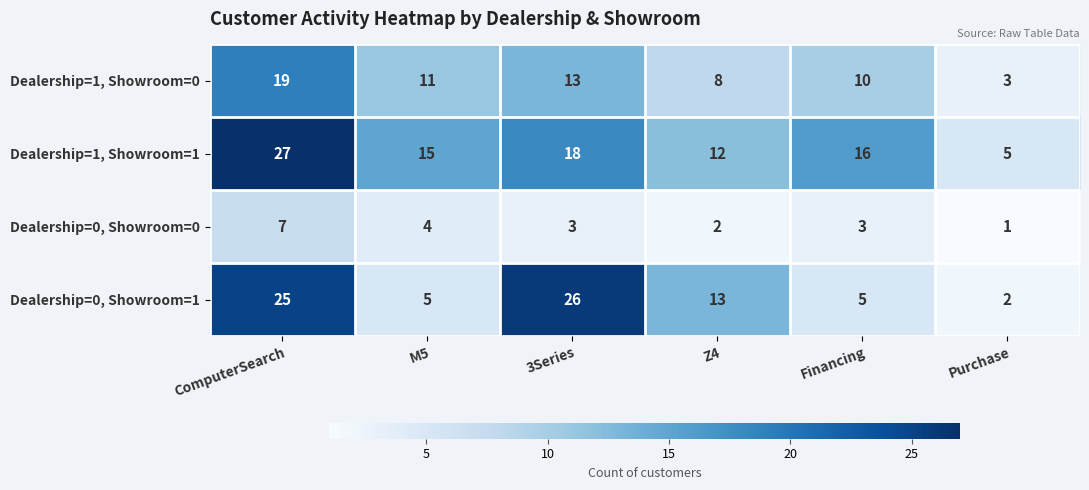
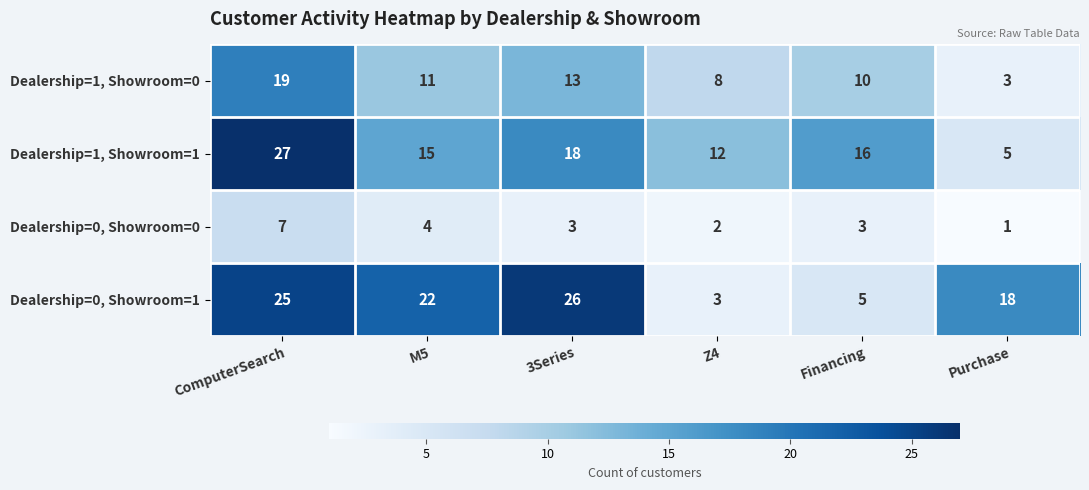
Dealership=0, Showroom=1, M5: 5 -> 22
Dealership=0, Showroom=1, Z4: 13 -> 3
Dealership=0, Showroom=1, Purchase: 2 -> 18
